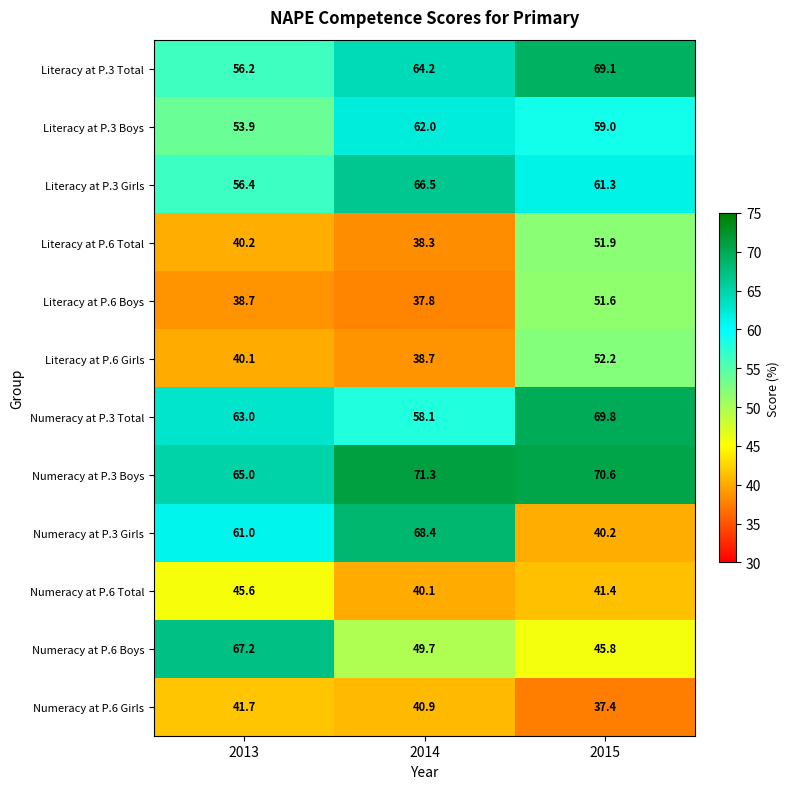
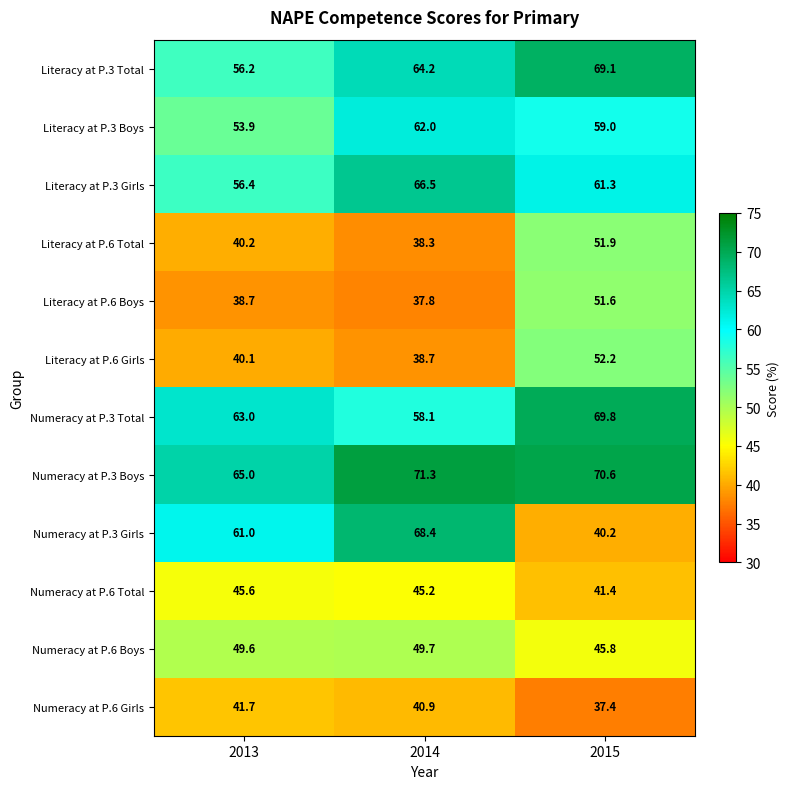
Numeracy at P.6 Total, 2014: 40.1 -> 45.2
Numeracy at P.6 Boys, 2013: 67.2 -> 49.6
